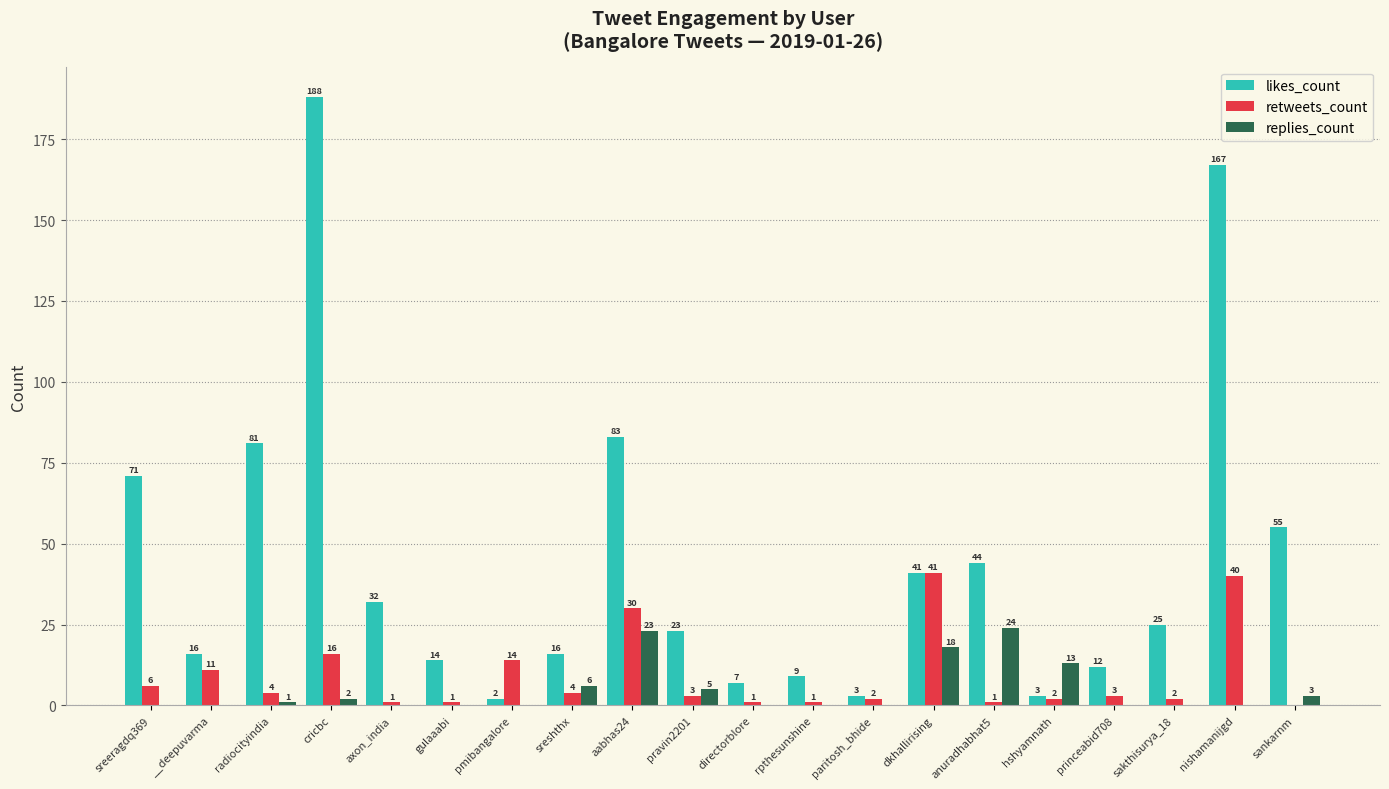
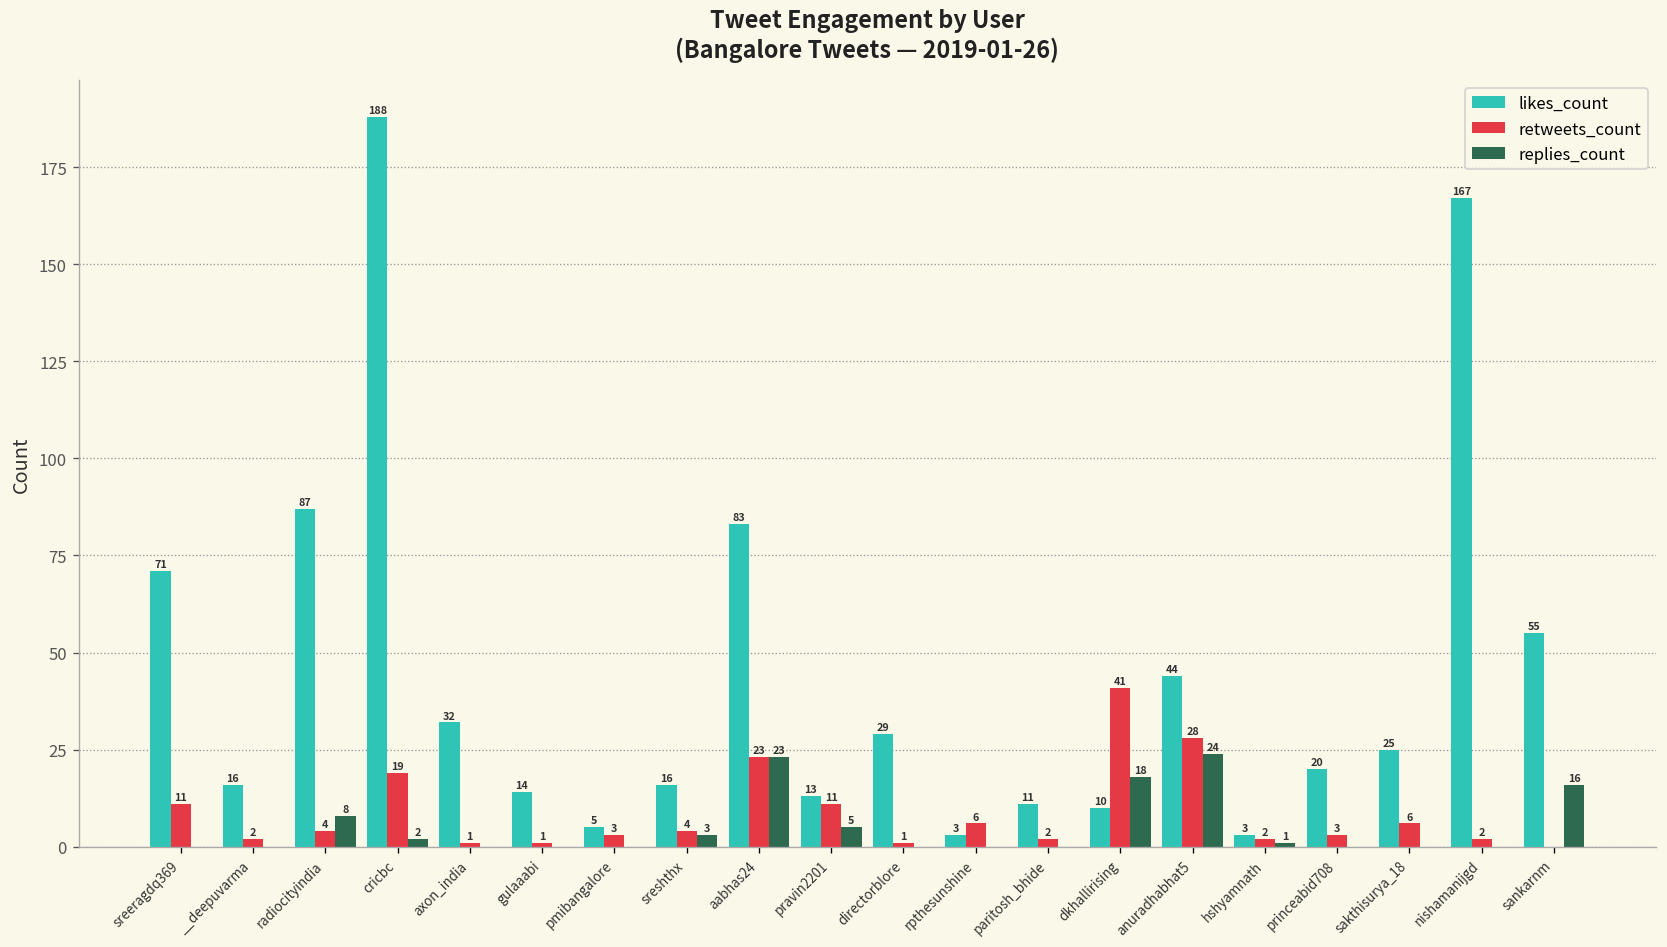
retweets_count, sreeragdq369: 6 -> 11
retweets_count, __deepuvarma: 11 -> 2
likes_count, radiocityindia: 81 -> 87
replies_count, radiocityindia: 1 -> 8
retweets_count, cricbc: 16 -> 19
likes_count, pmibangalore: 2 -> 5
retweets_count, pmibangalore: 14 -> 3
replies_count, sreshthx: 6 -> 3
retweets_count, aabhas24: 30 -> 23
likes_count, pravin2201: 23 -> 13
retweets_count, pravin2201: 3 -> 11
likes_count, directorblore: 7 -> 29
likes_count, rpthesunshine: 9 -> 3
retweets_count, rpthesunshine: 1 -> 6
likes_count, paritosh_bhide: 3 -> 11
likes_count, dkhallirising: 41 -> 10
retweets_count, anuradhabhat5: 1 -> 28
replies_count, hshyamnath: 13 -> 1
likes_count, princeabid708: 12 -> 20
retweets_count, sakthisurya_18: 2 -> 6
retweets_count, nishamanijgd: 40 -> 2
replies_count, sankarnm: 3 -> 16
